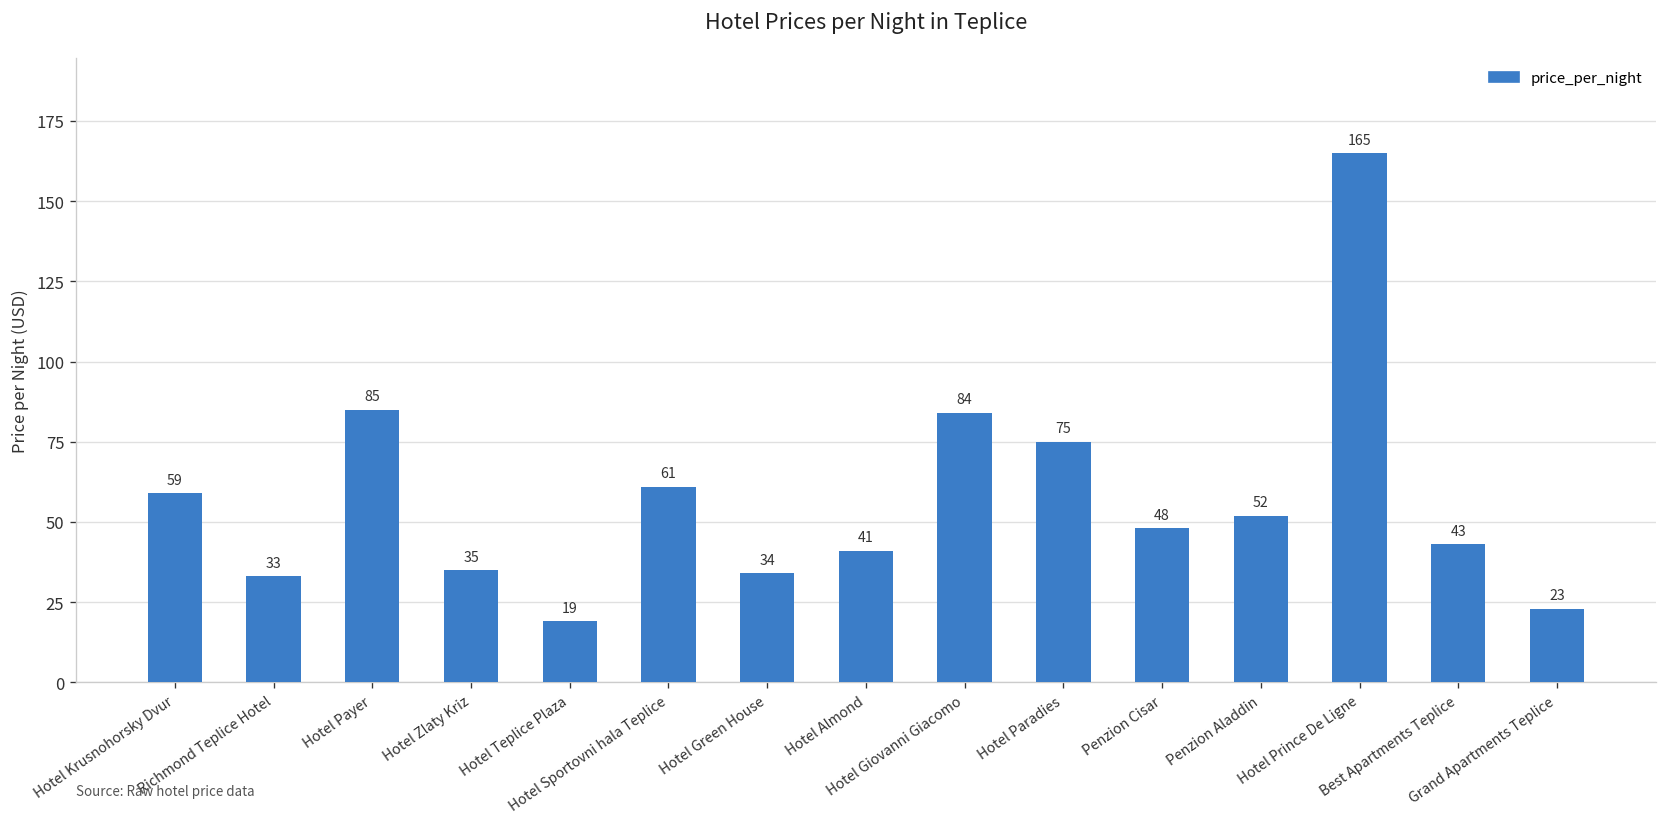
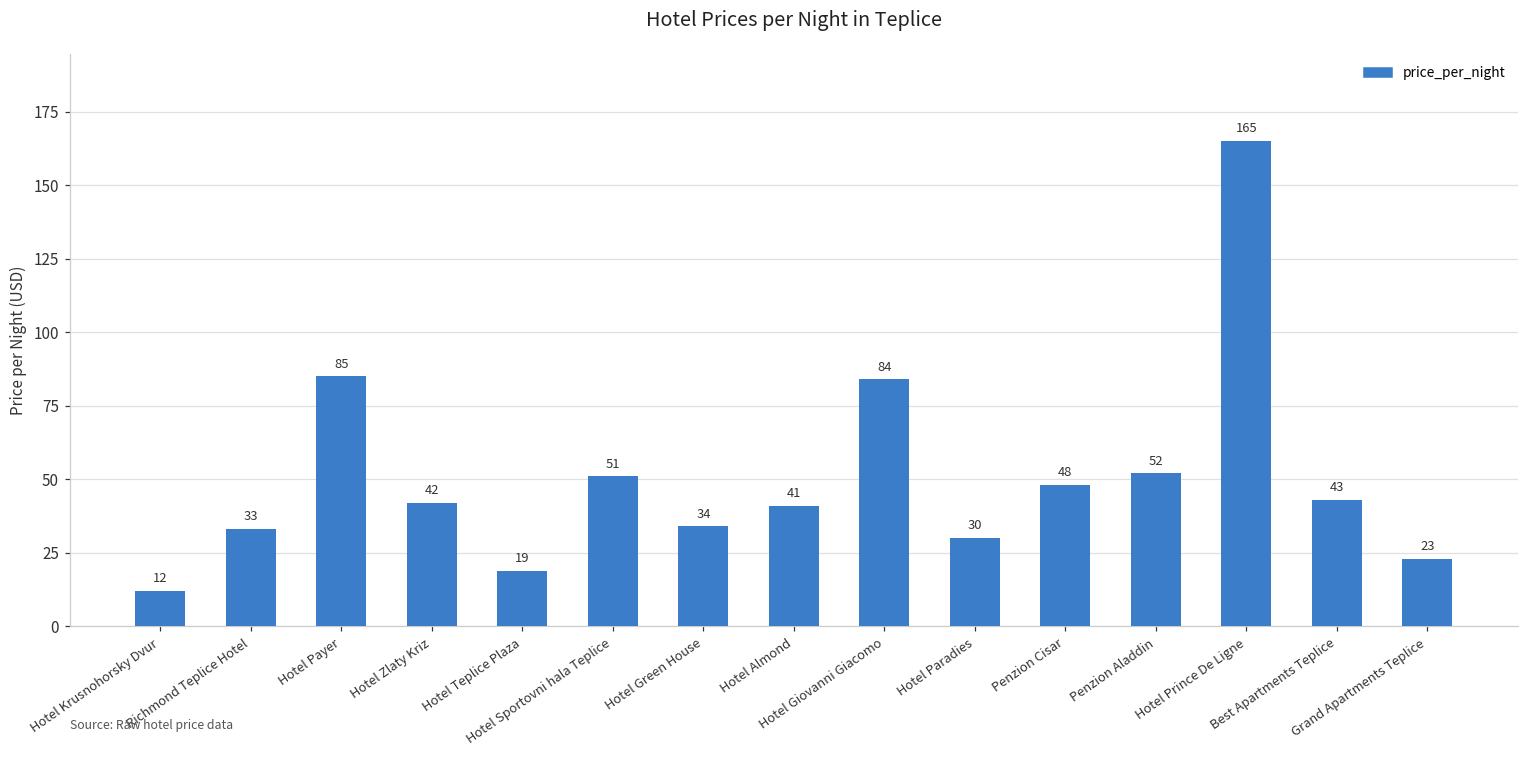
Hotel Krusnohorsky Dvur: 59 -> 12
Hotel Zlaty Kriz: 35 -> 42
Hotel Sportovni hala Teplice: 61 -> 51
Hotel Paradies: 75 -> 30
